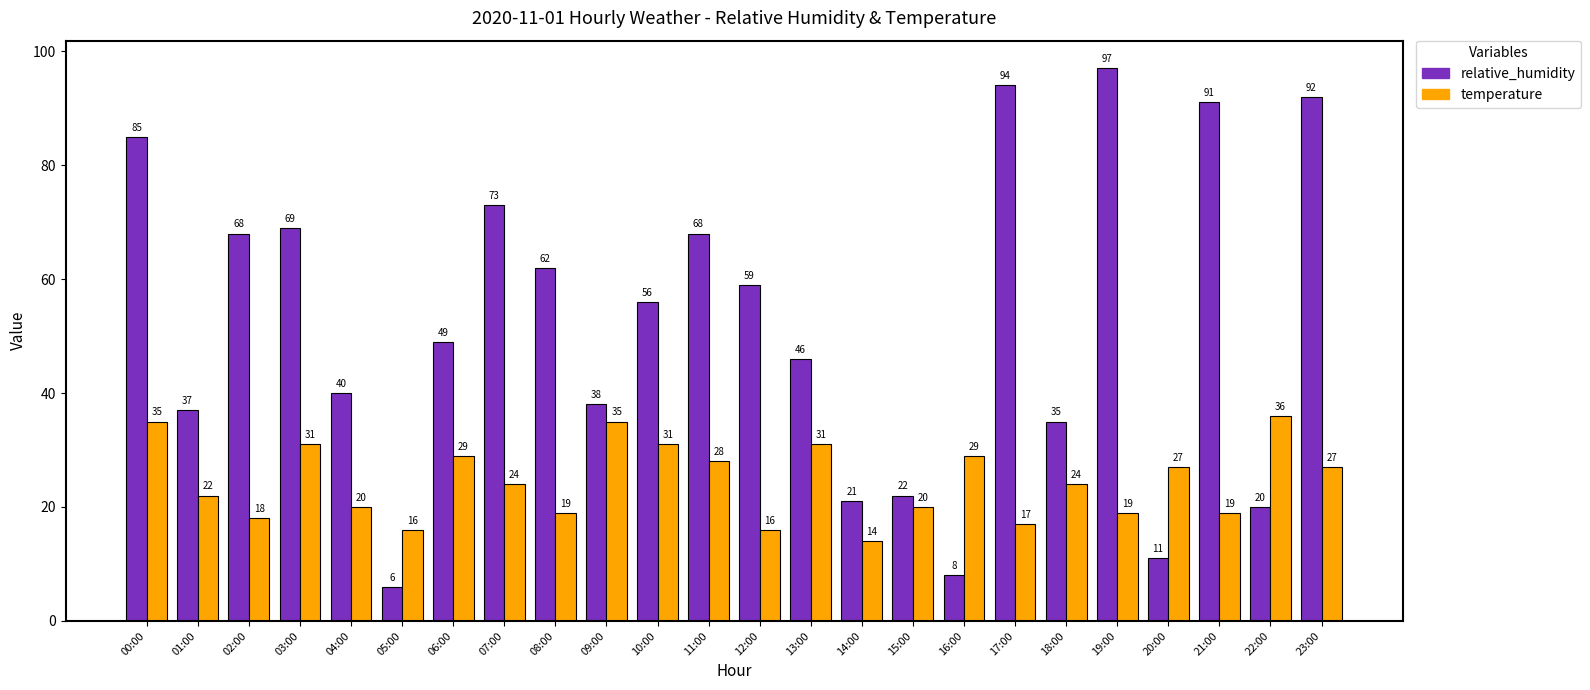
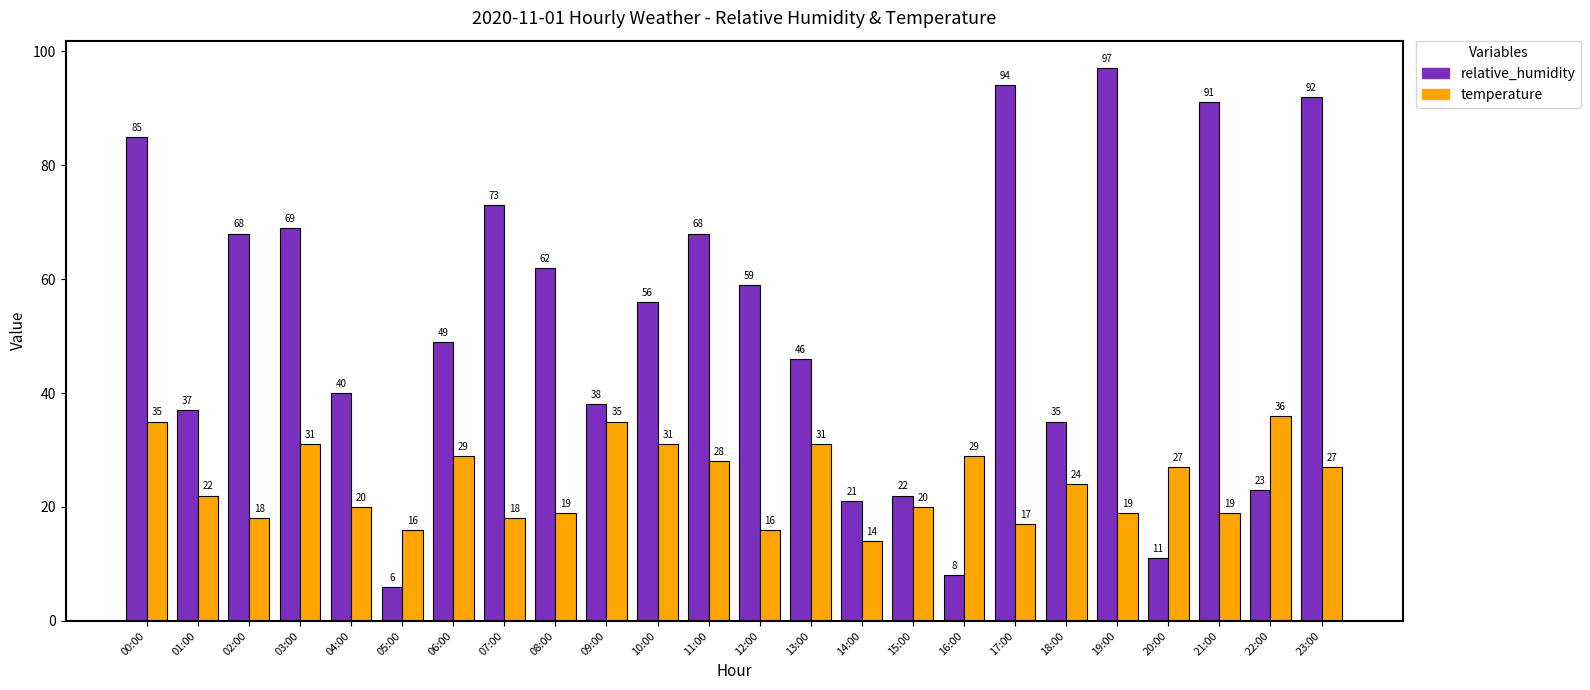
temperature, 07:00: 24 -> 18
relative_humidity, 22:00: 20 -> 23
